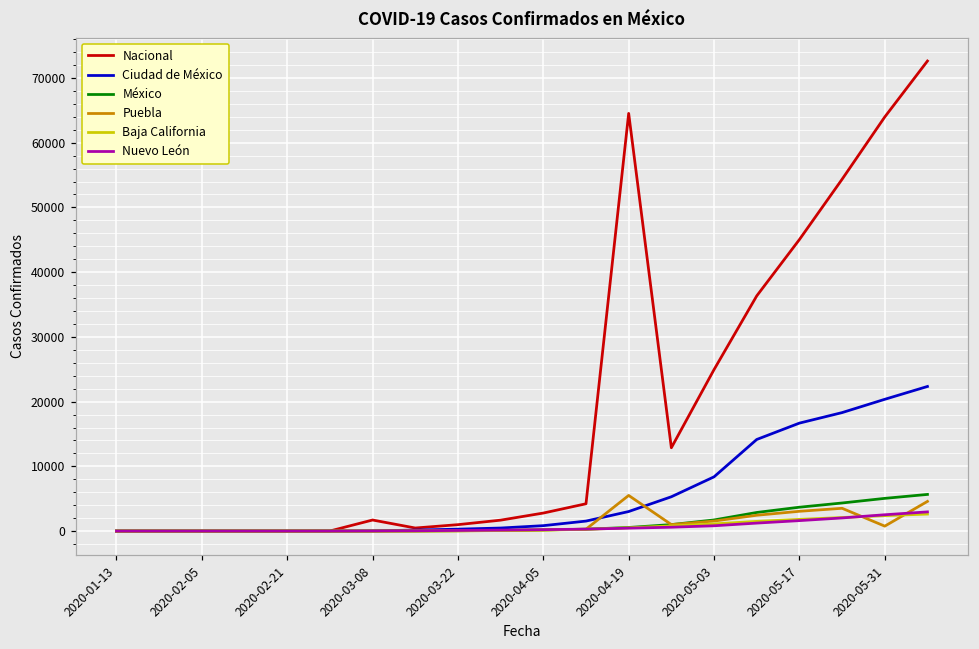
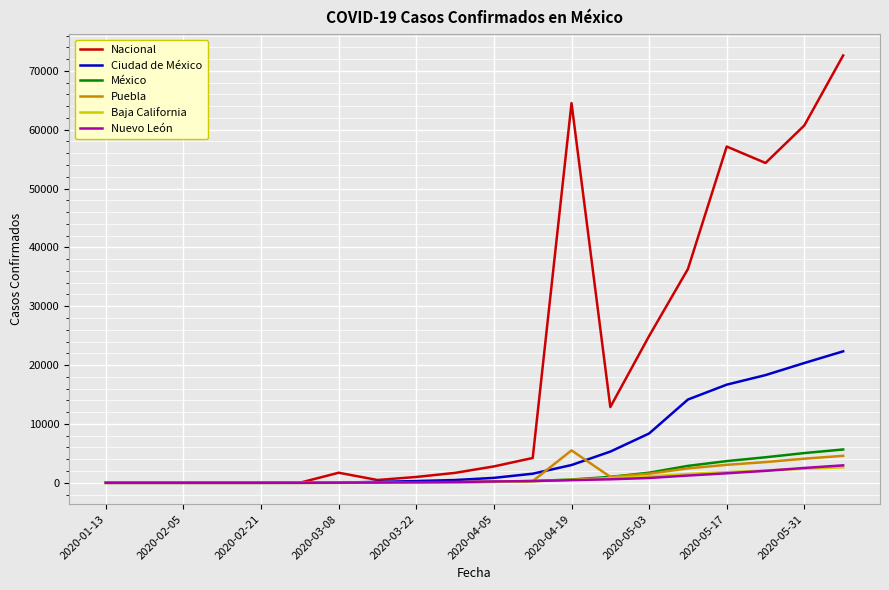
Nacional, 2020-05-17: 45000 -> 57000
Nacional, 2020-05-31: 64000 -> 61000
Puebla, 2020-05-31: 1000 -> 4000
